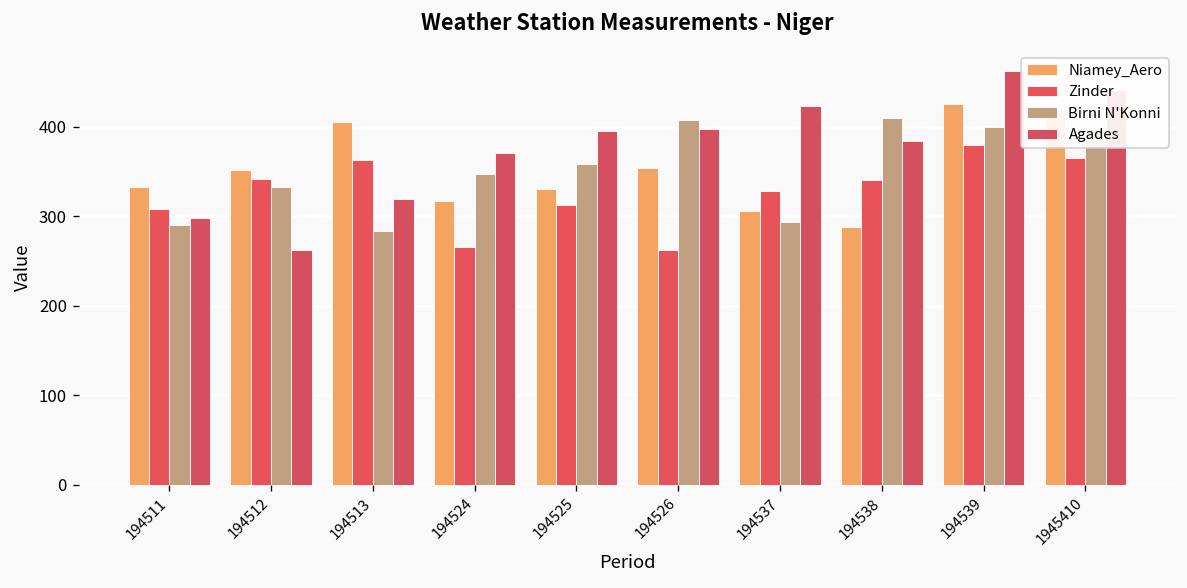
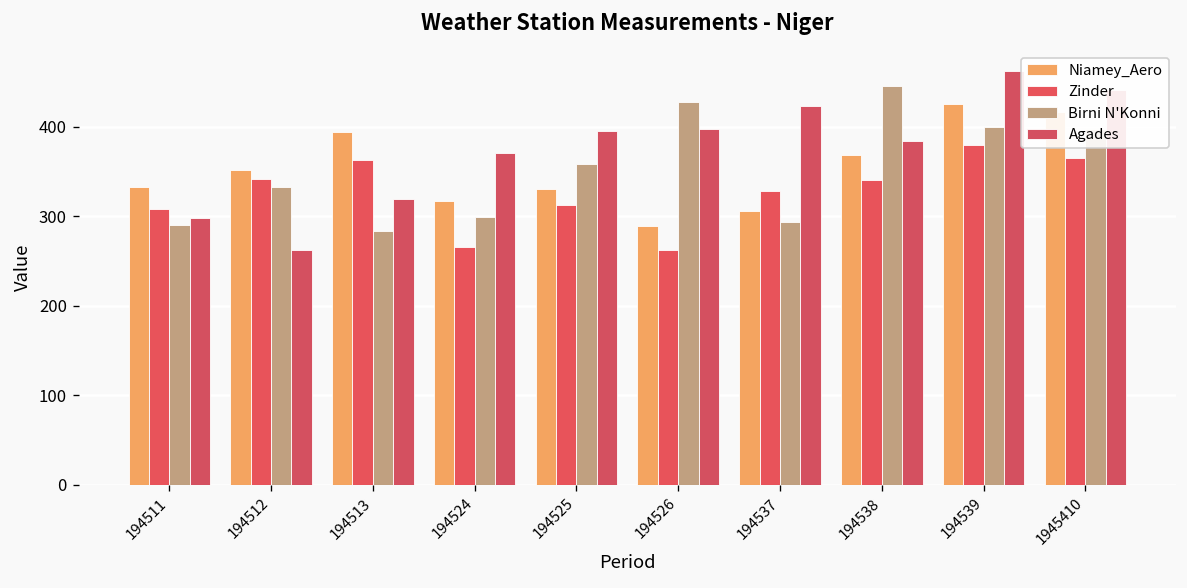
Niamey_Aero, 194513: 410 -> 390
Birni N'Konni, 194524: 350 -> 300
Niamey_Aero, 194526: 350 -> 290
Birni N'Konni, 194526: 410 -> 430
Niamey_Aero, 194538: 290 -> 370
Birni N'Konni, 194538: 410 -> 450
